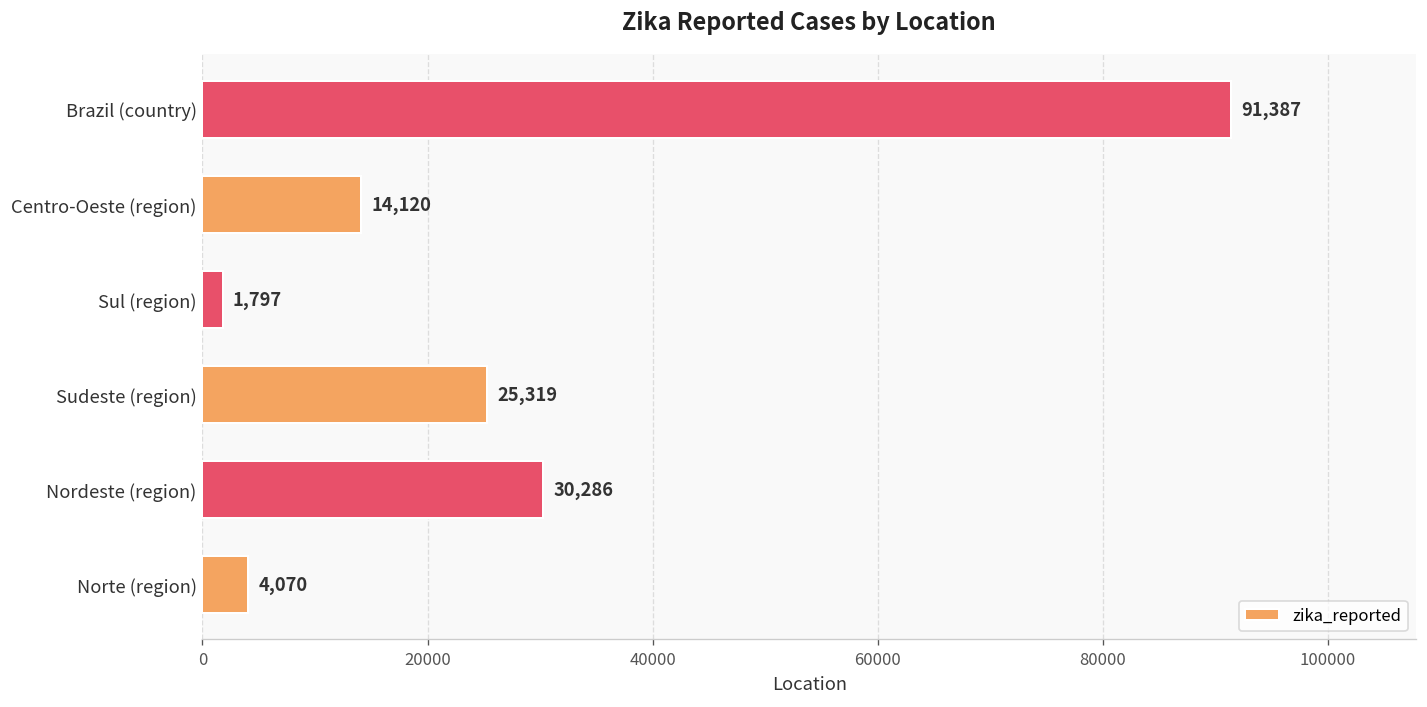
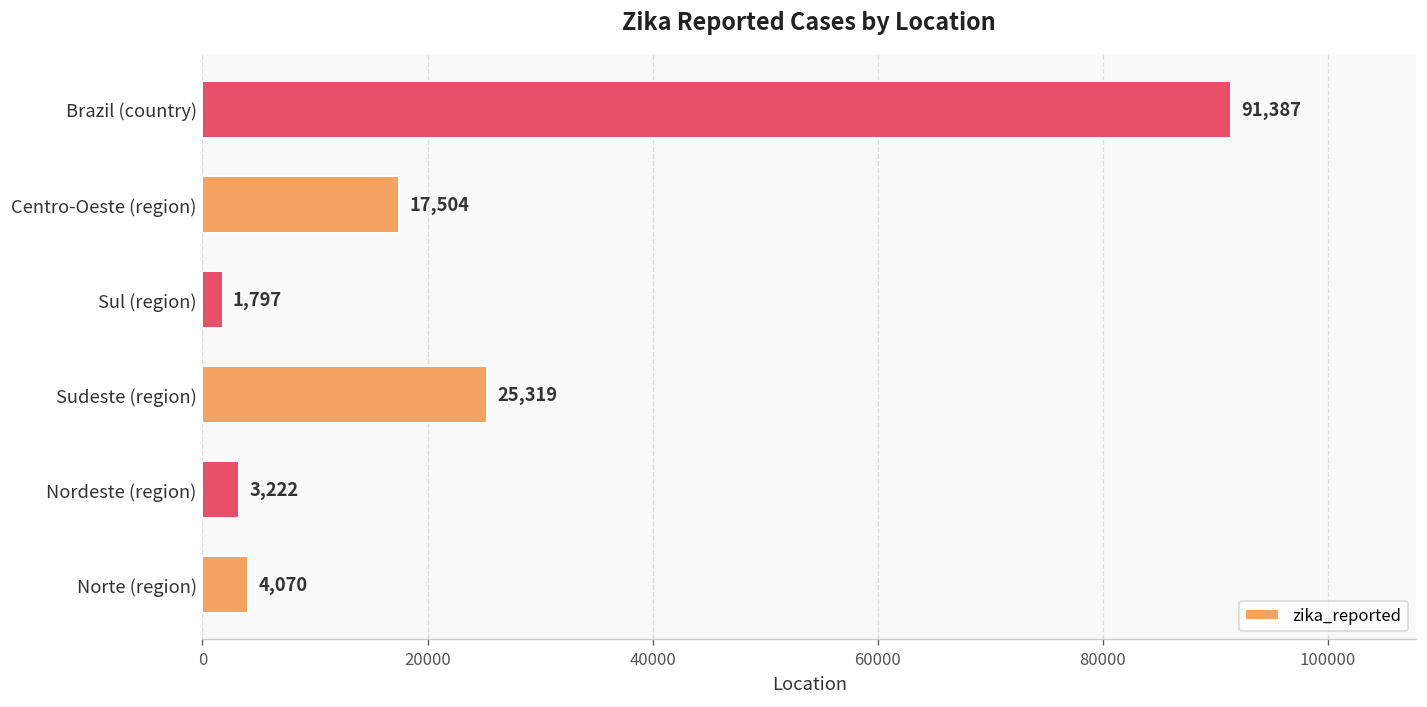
Centro-Oeste (region): 14,120 -> 17,504
Nordeste (region): 30,286 -> 3,222
